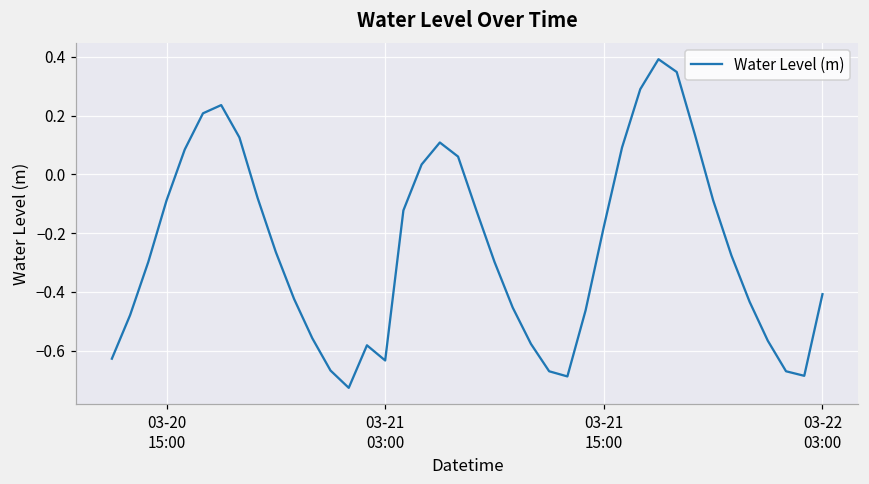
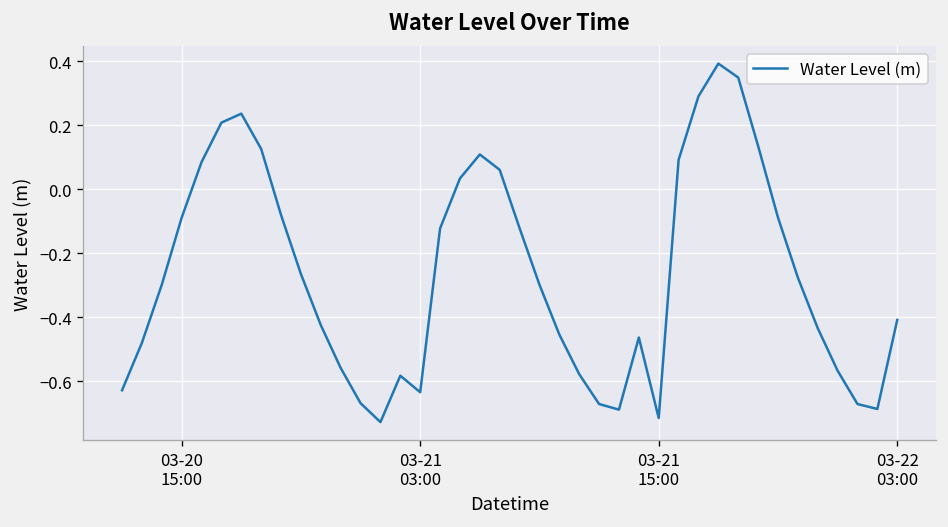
03-21 15:00: -0.18 -> -0.71
